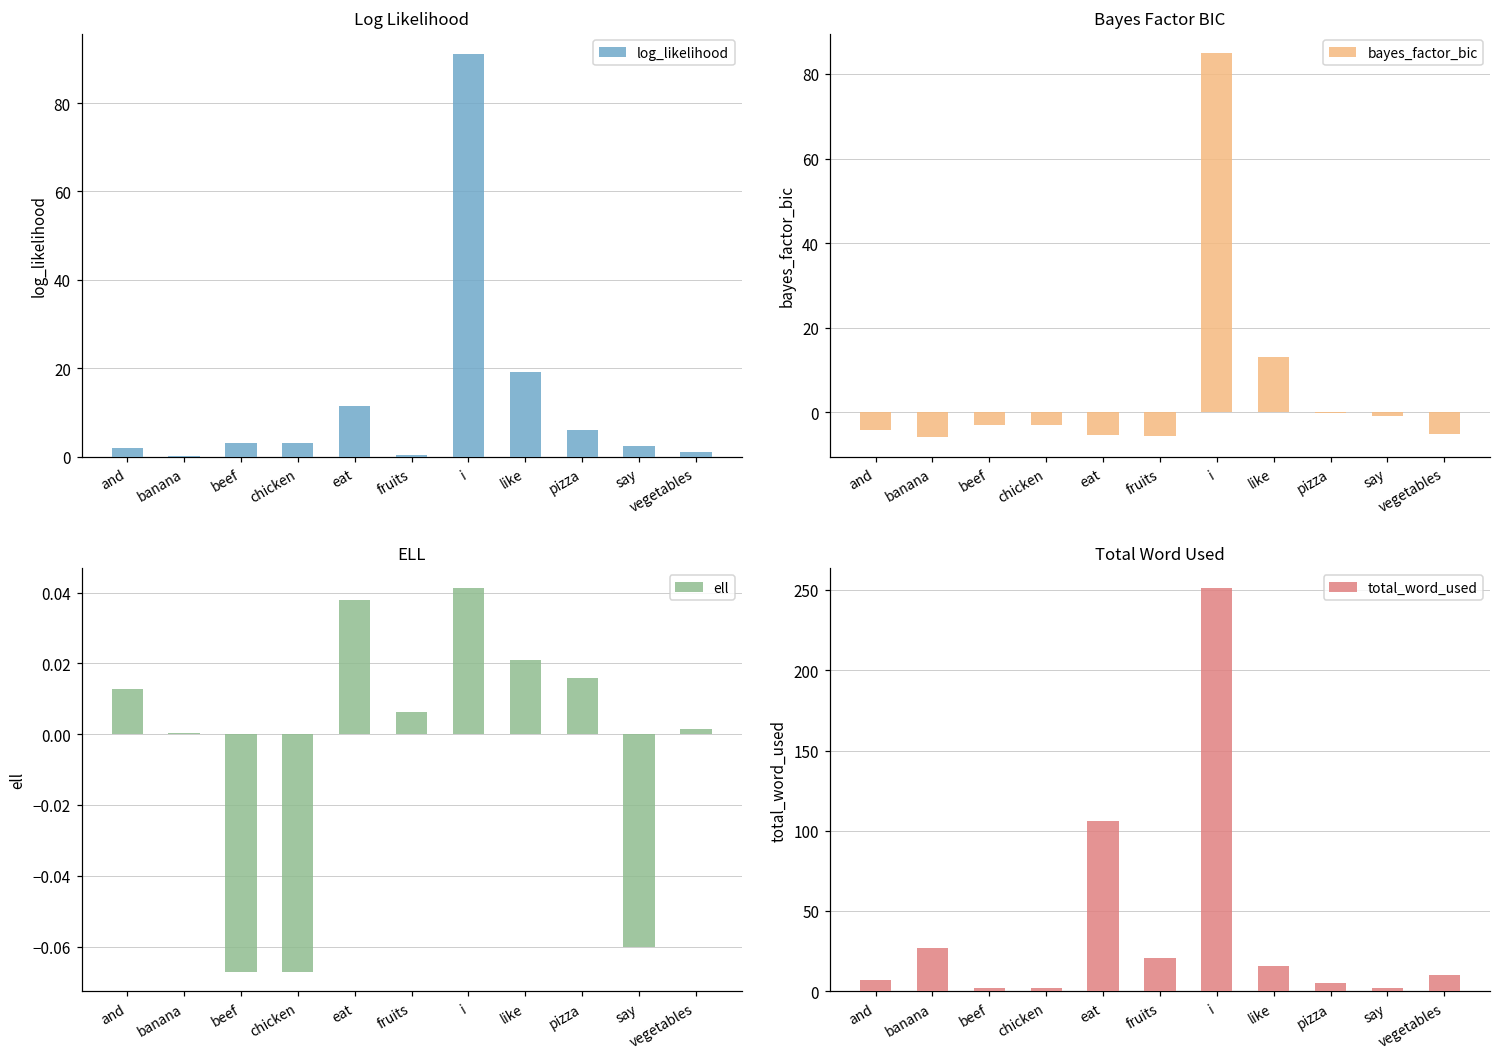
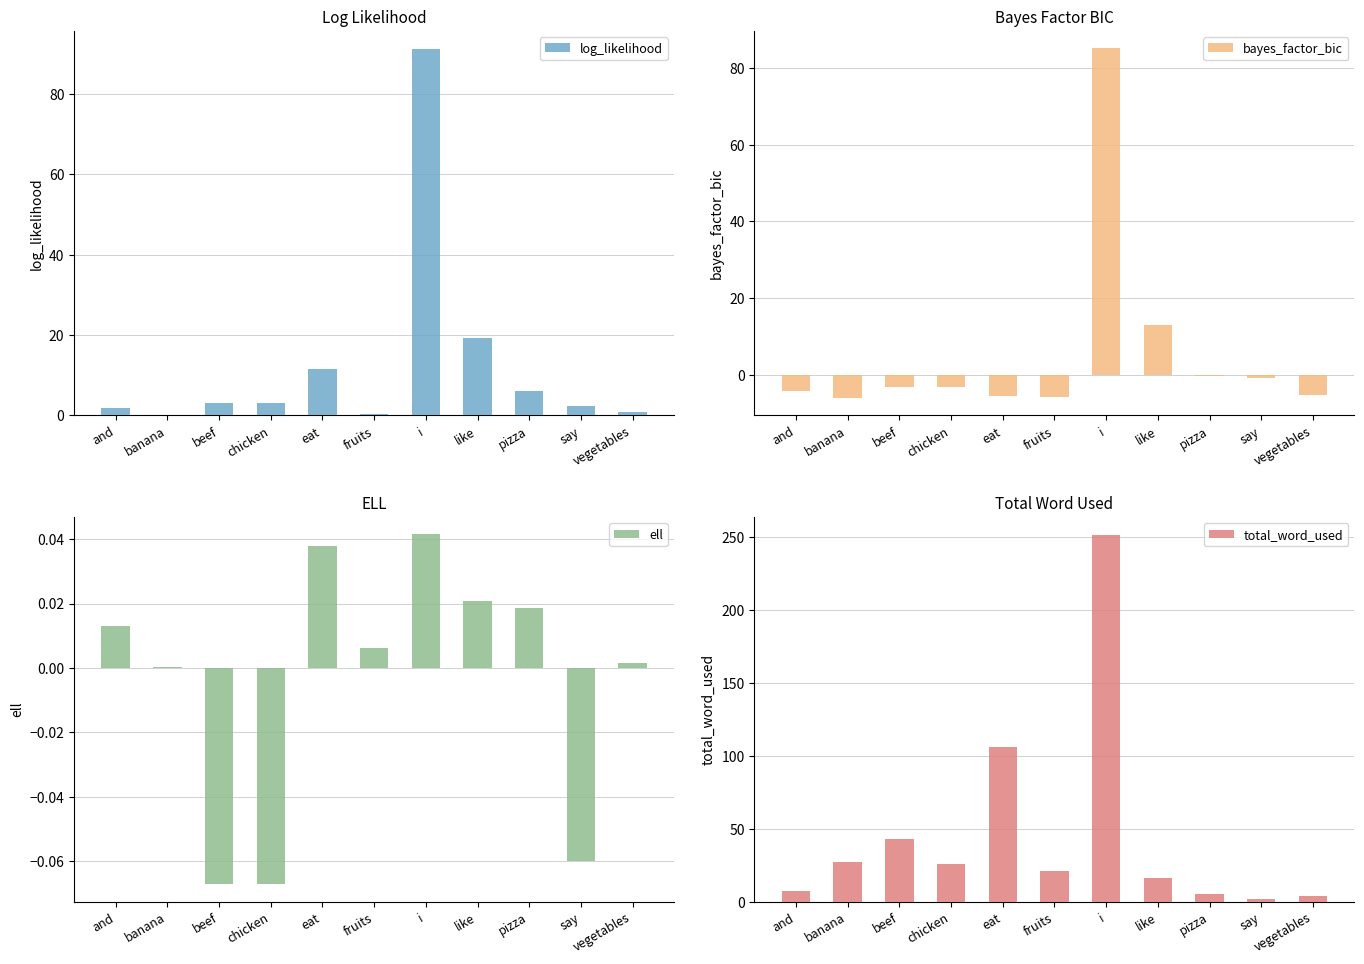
ELL, pizza: 0.016 -> 0.018
Total Word Used, beef: 2 -> 43
Total Word Used, chicken: 2 -> 26
Total Word Used, vegetables: 10 -> 4
